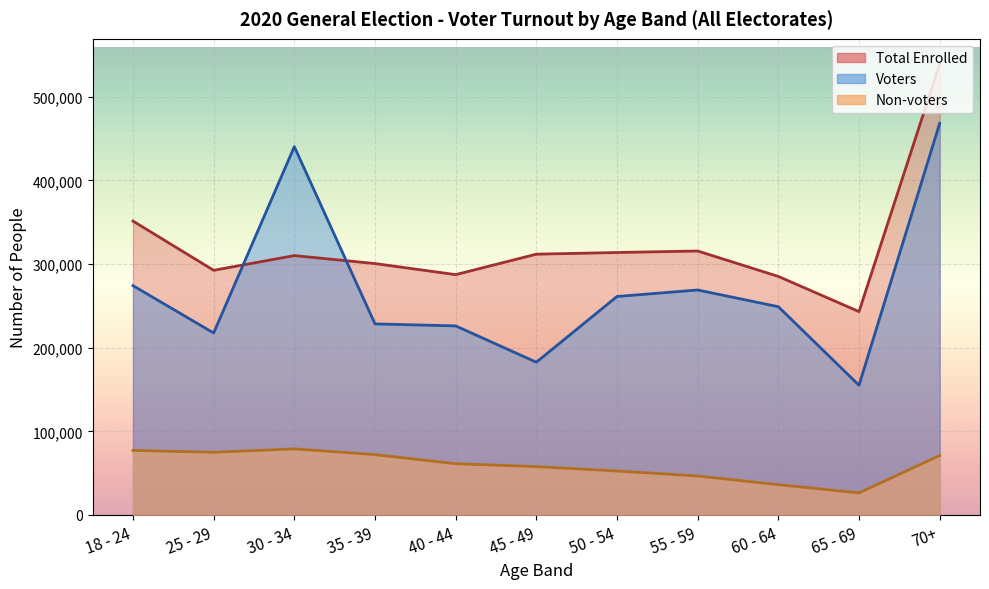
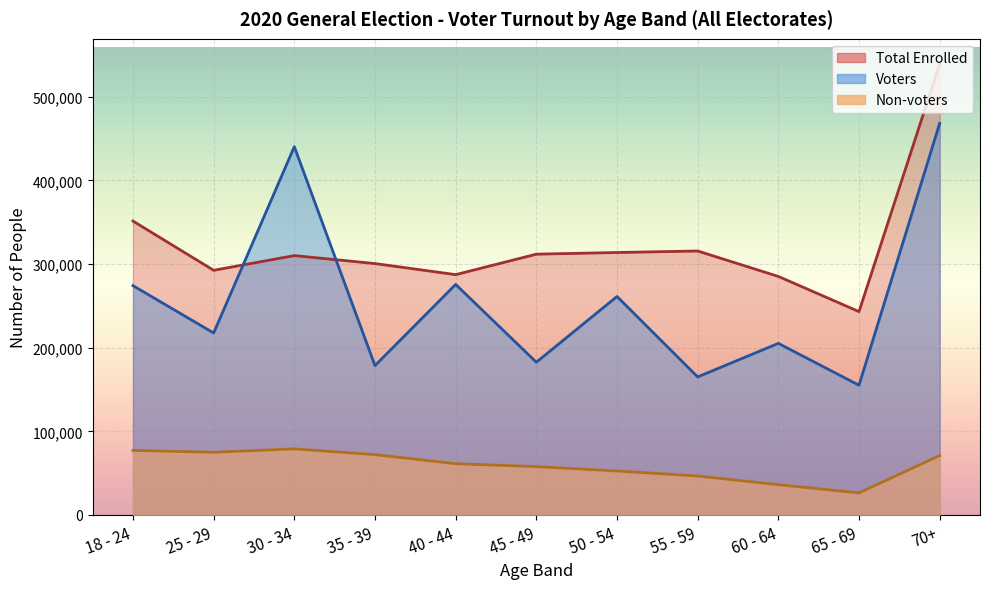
Voters, 35 - 39: 230,000 -> 180,000
Voters, 40 - 44: 230,000 -> 280,000
Voters, 55 - 59: 270,000 -> 170,000
Voters, 60 - 64: 250,000 -> 210,000
